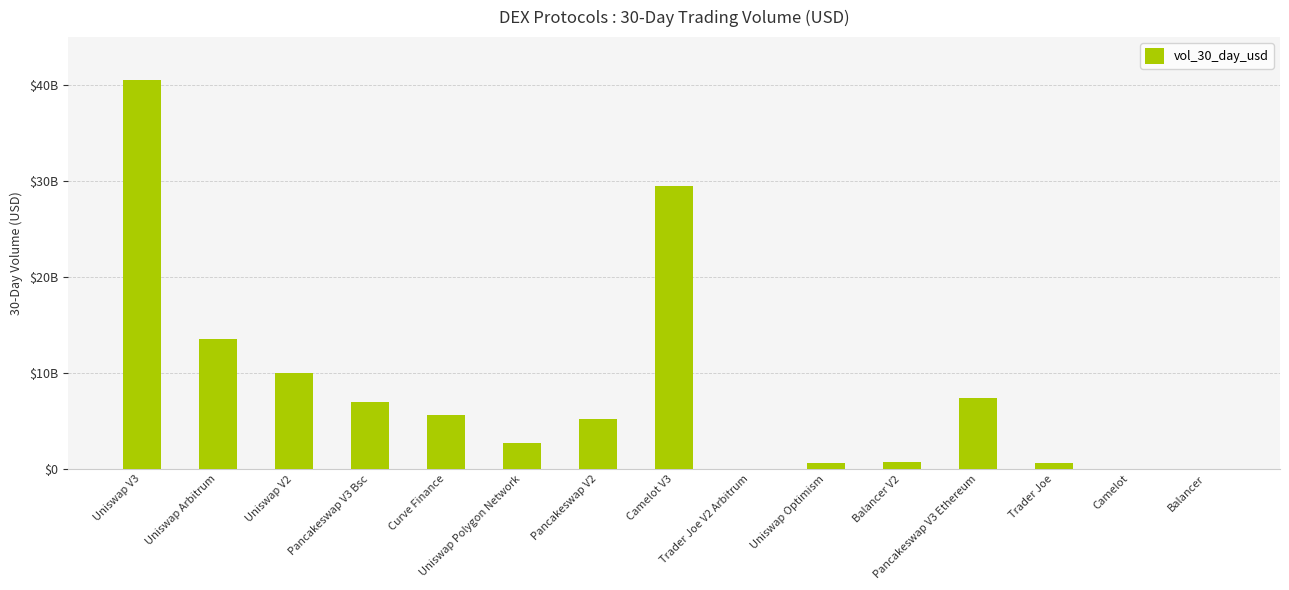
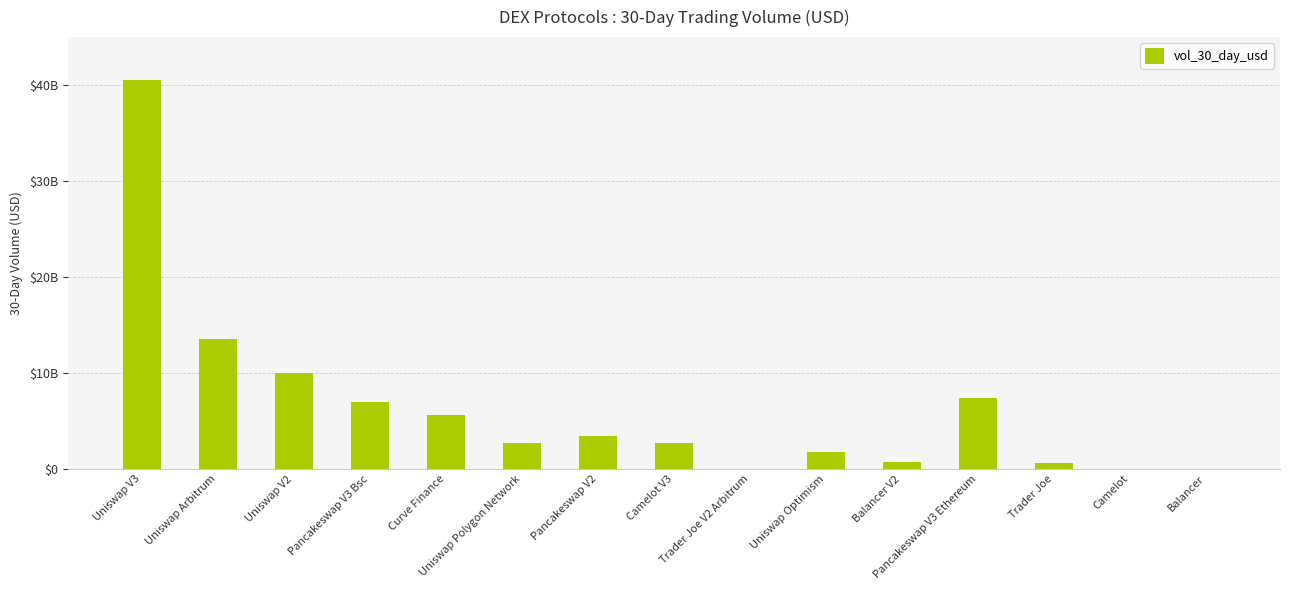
Pancakeswap V2: $5000000000 -> $3000000000
Camelot V3: $30000000000 -> $3000000000
Uniswap Optimism: $1000000000 -> $2000000000
